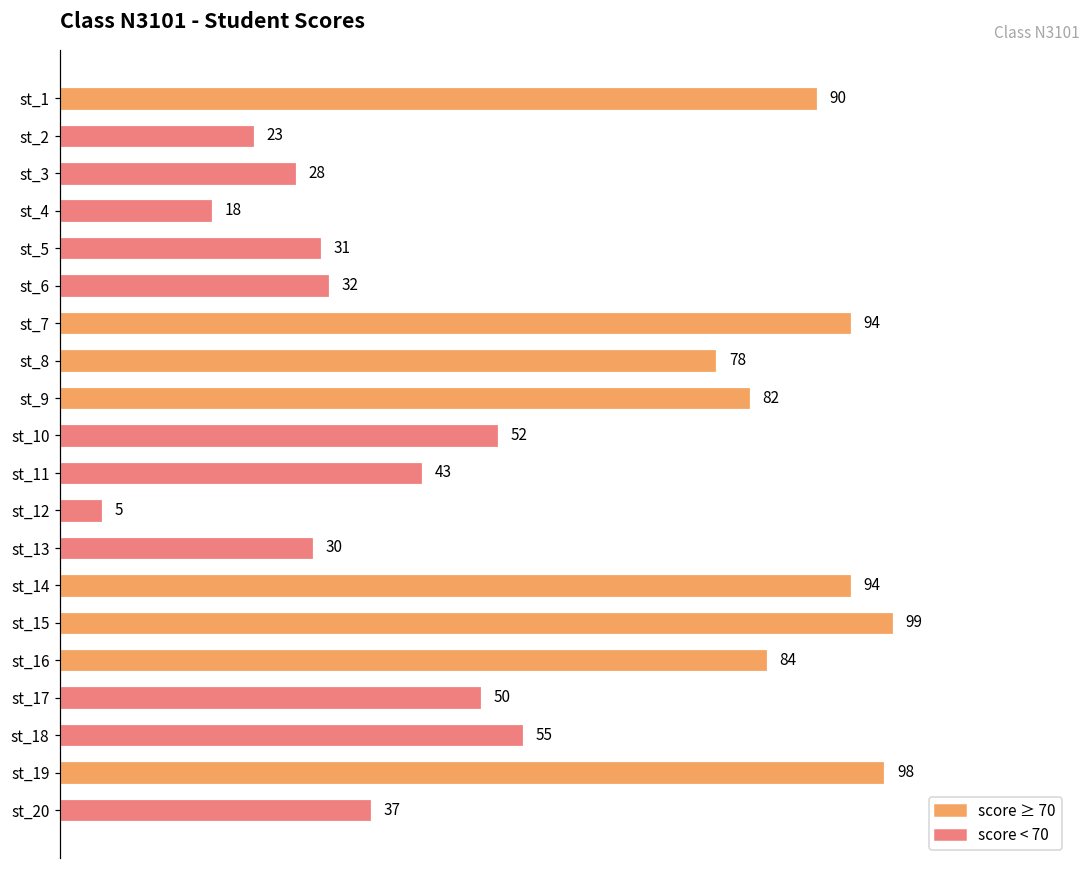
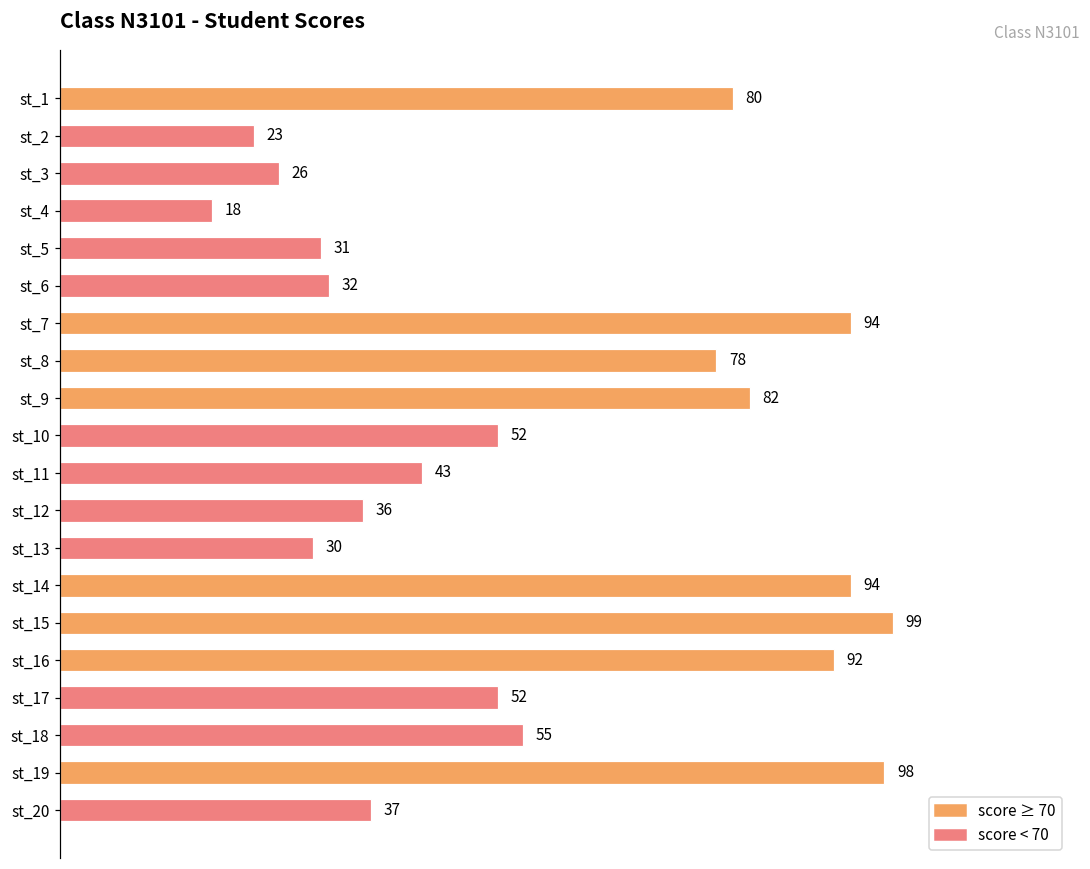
st_1: 90 -> 80
st_3: 28 -> 26
st_12: 5 -> 36
st_16: 84 -> 92
st_17: 50 -> 52
